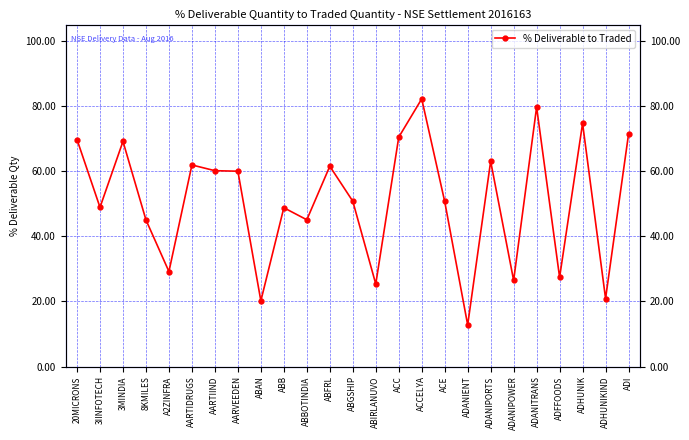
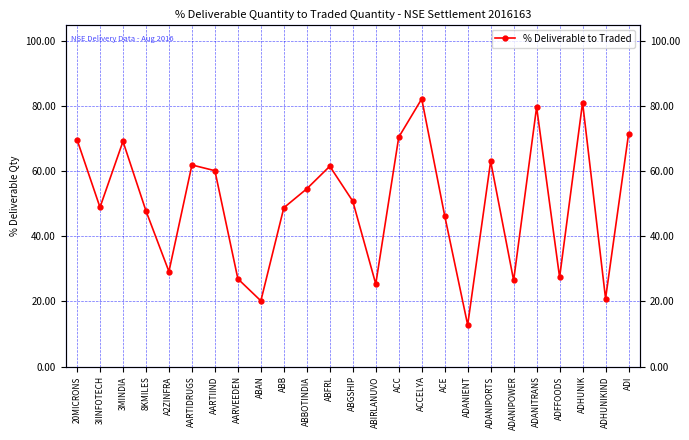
8KMILES: 45 -> 48
AARVEEDEN: 60 -> 27
ABBOTINDIA: 45 -> 55
ACE: 51 -> 46
ADHUNIK: 75 -> 81
